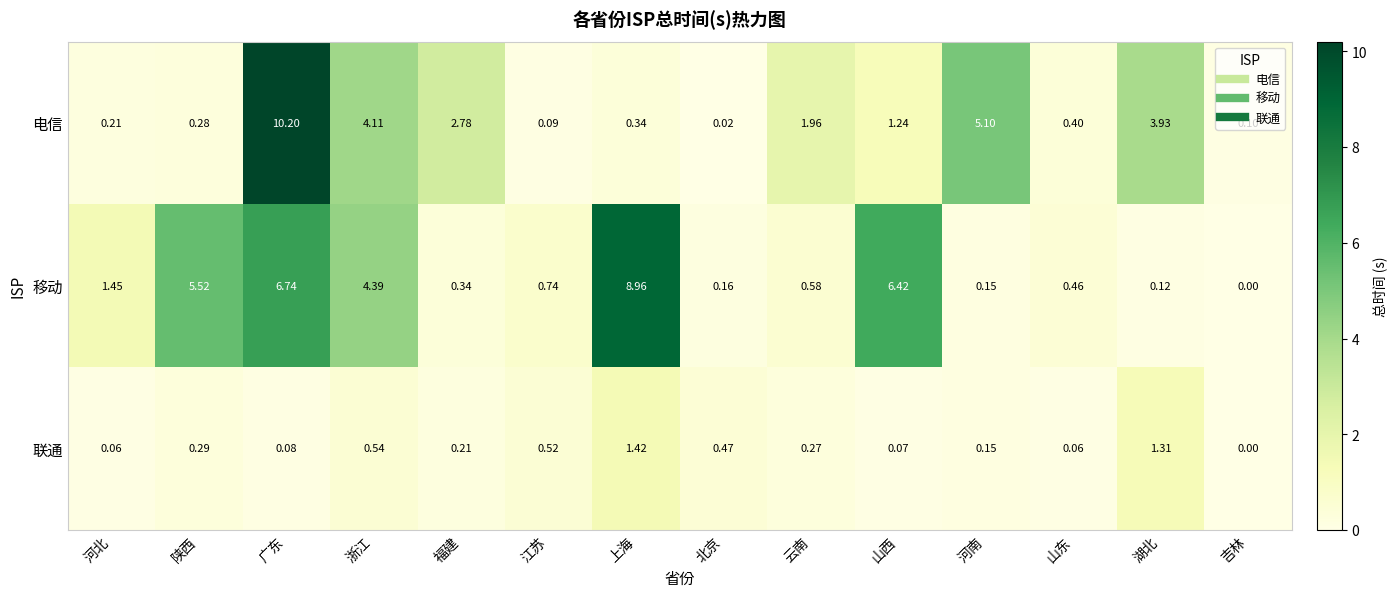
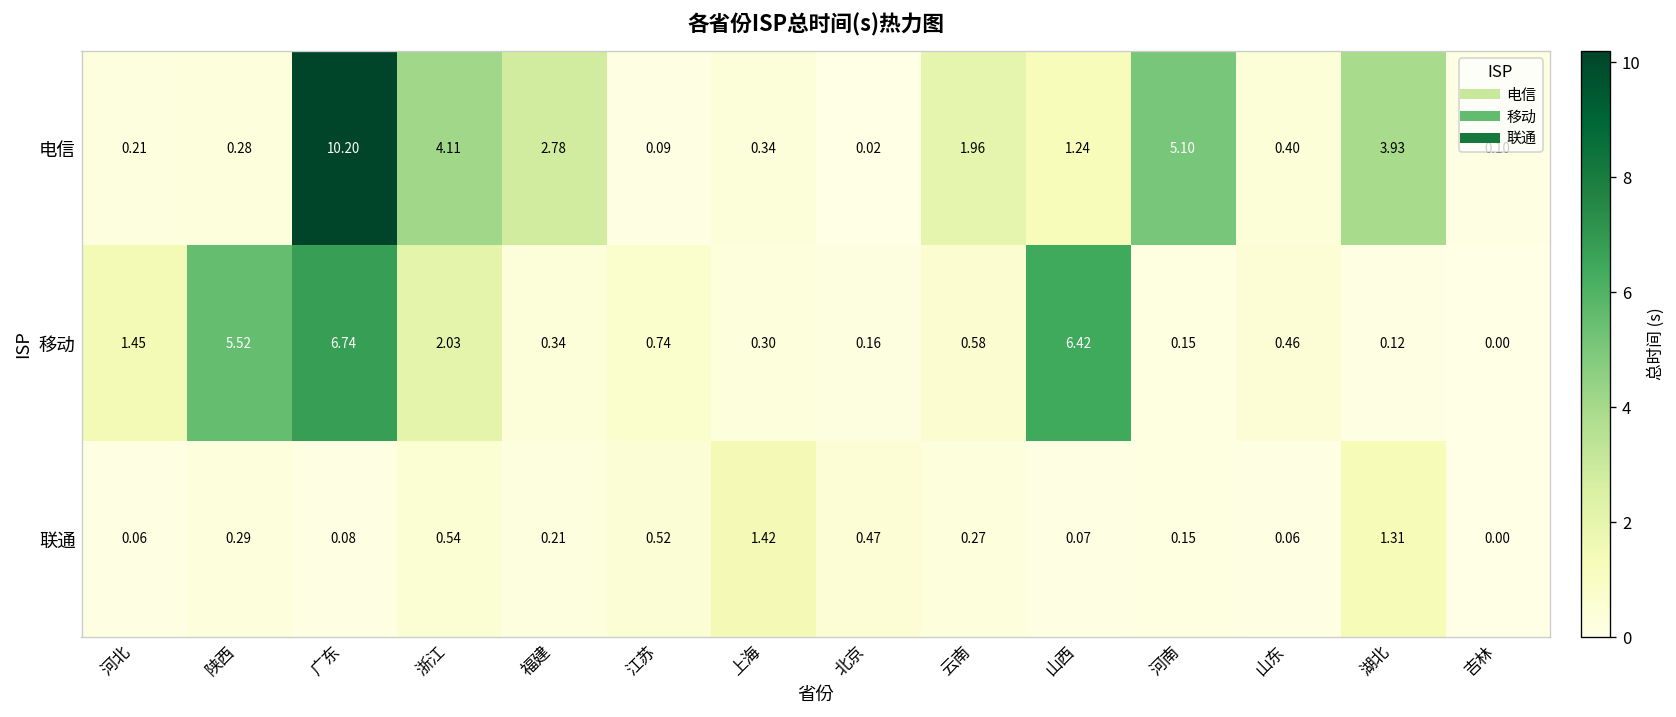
移动, 浙江: 4.39 -> 2.03
移动, 上海: 8.96 -> 0.30
